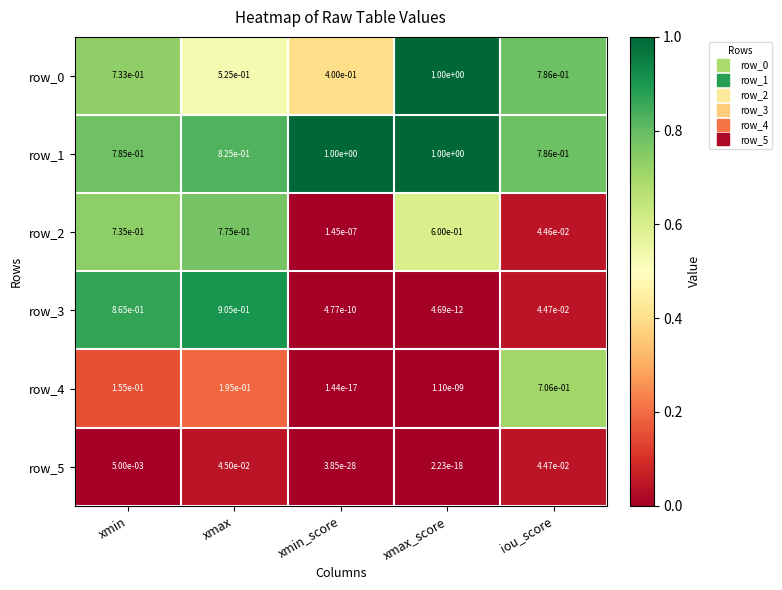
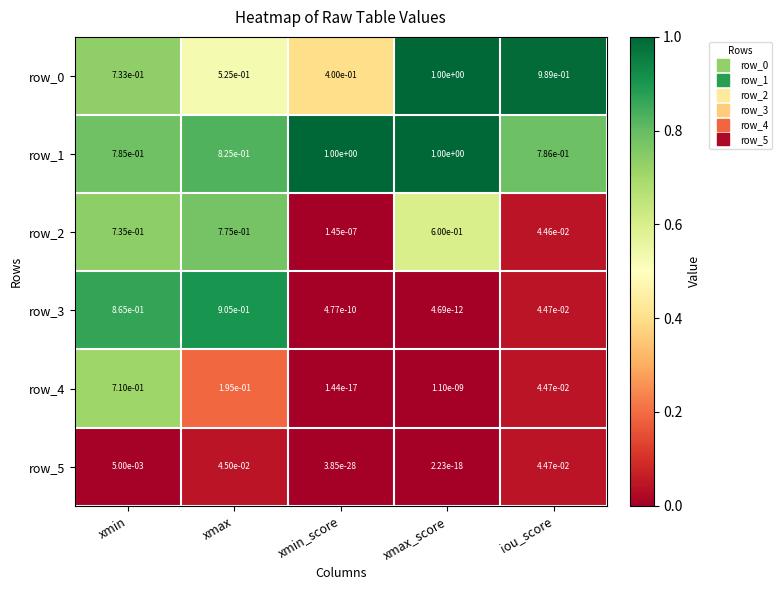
row_0, iou_score: 7.86e-01 -> 9.89e-01
row_4, xmin: 1.55e-01 -> 7.10e-01
row_4, iou_score: 7.06e-01 -> 4.47e-02
